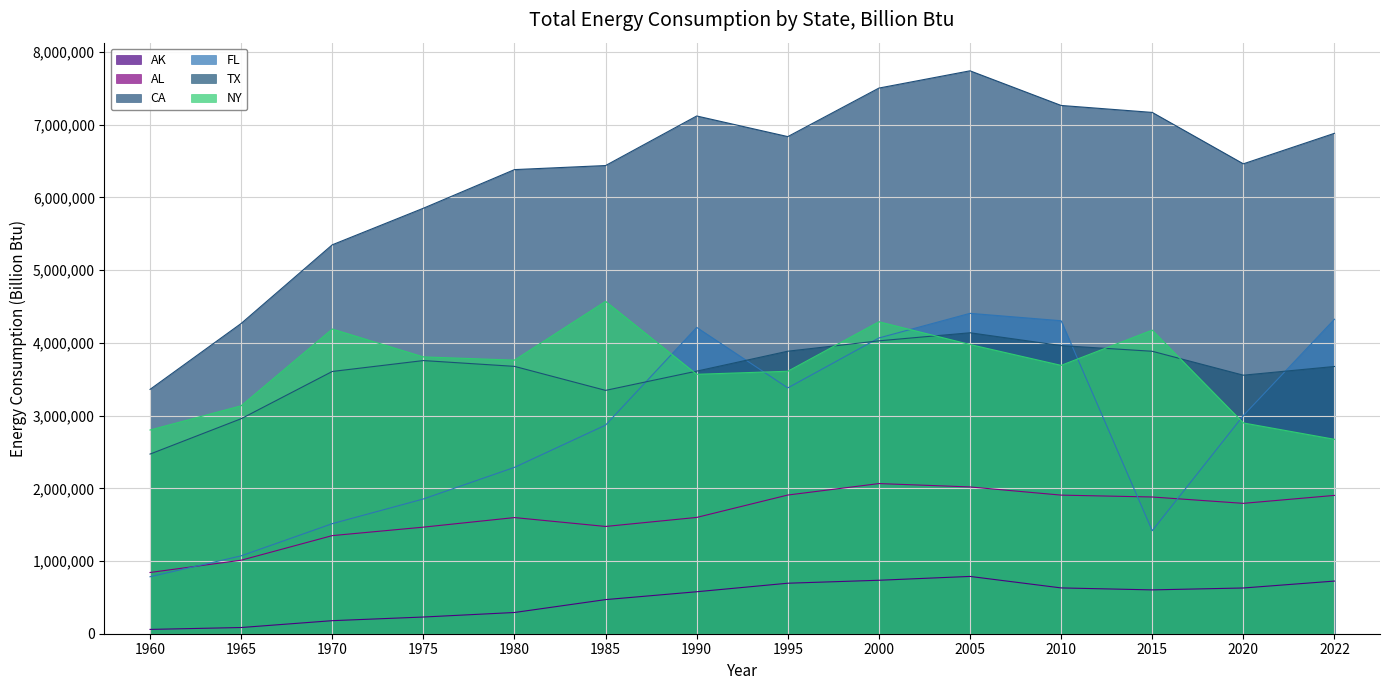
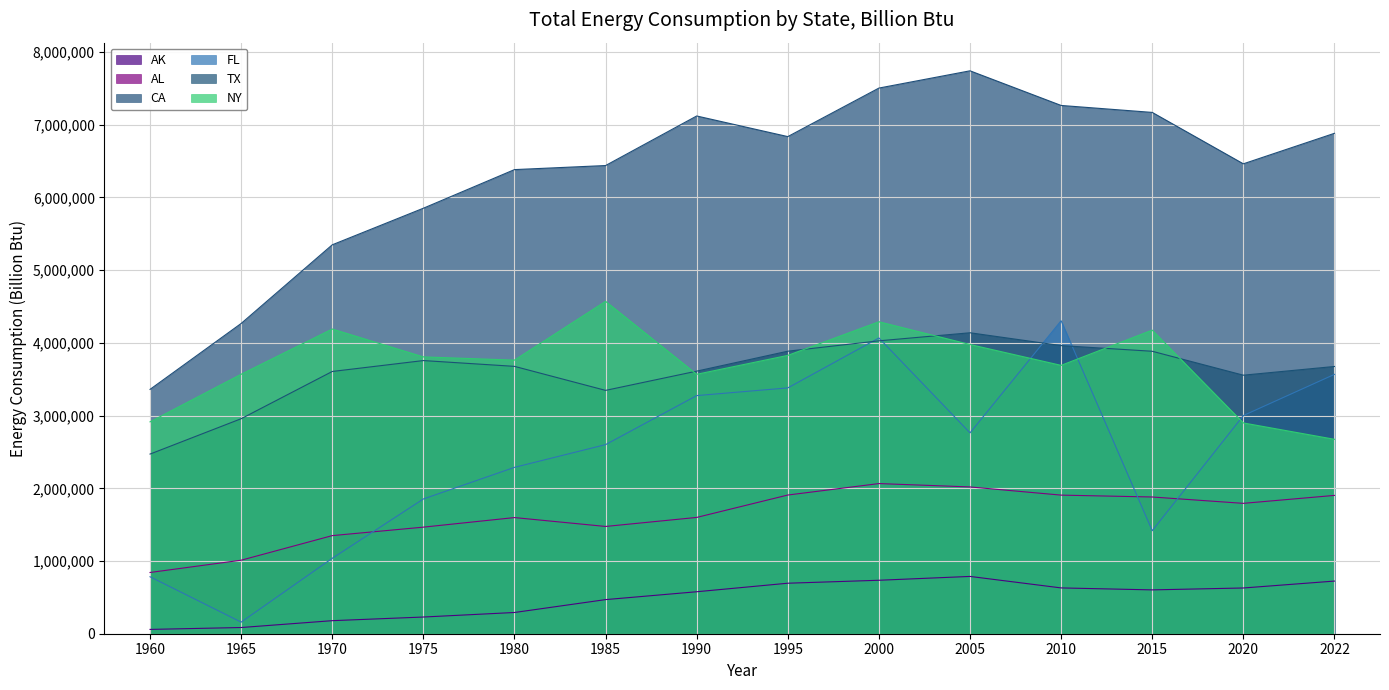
NY, 1960: 2,800,000 -> 2,900,000
FL, 1965: 1,100,000 -> 200,000
NY, 1965: 3,100,000 -> 3,600,000
FL, 1970: 1,500,000 -> 1,000,000
FL, 1985: 2,900,000 -> 2,600,000
FL, 1990: 4,200,000 -> 3,300,000
NY, 1995: 3,600,000 -> 3,800,000
FL, 2005: 4,400,000 -> 2,800,000
FL, 2022: 4,300,000 -> 3,600,000
